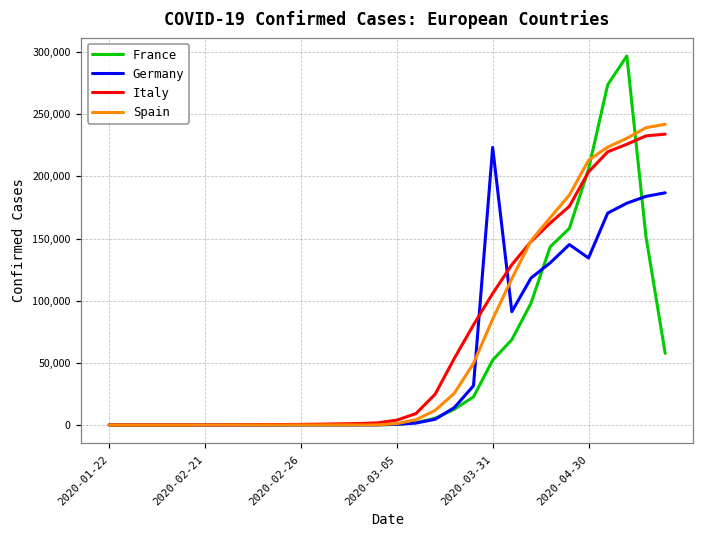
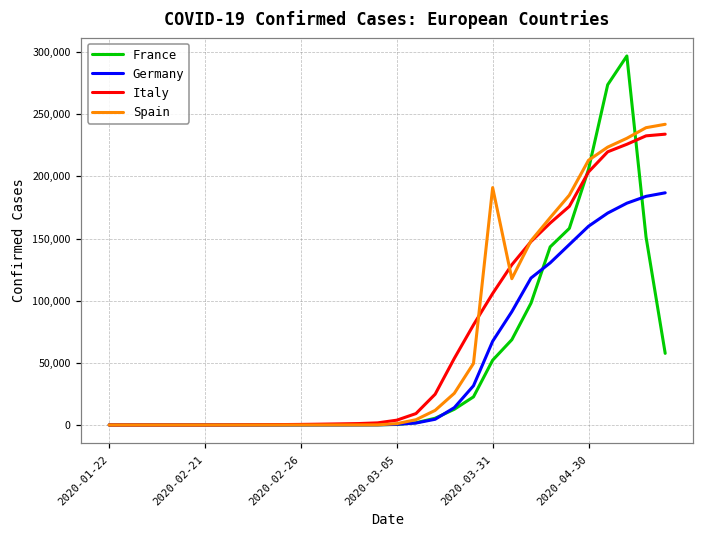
Germany, 2020-03-31: 223,000 -> 67,000
Spain, 2020-03-31: 85,000 -> 191,000
Germany, 2020-04-30: 134,000 -> 160,000
